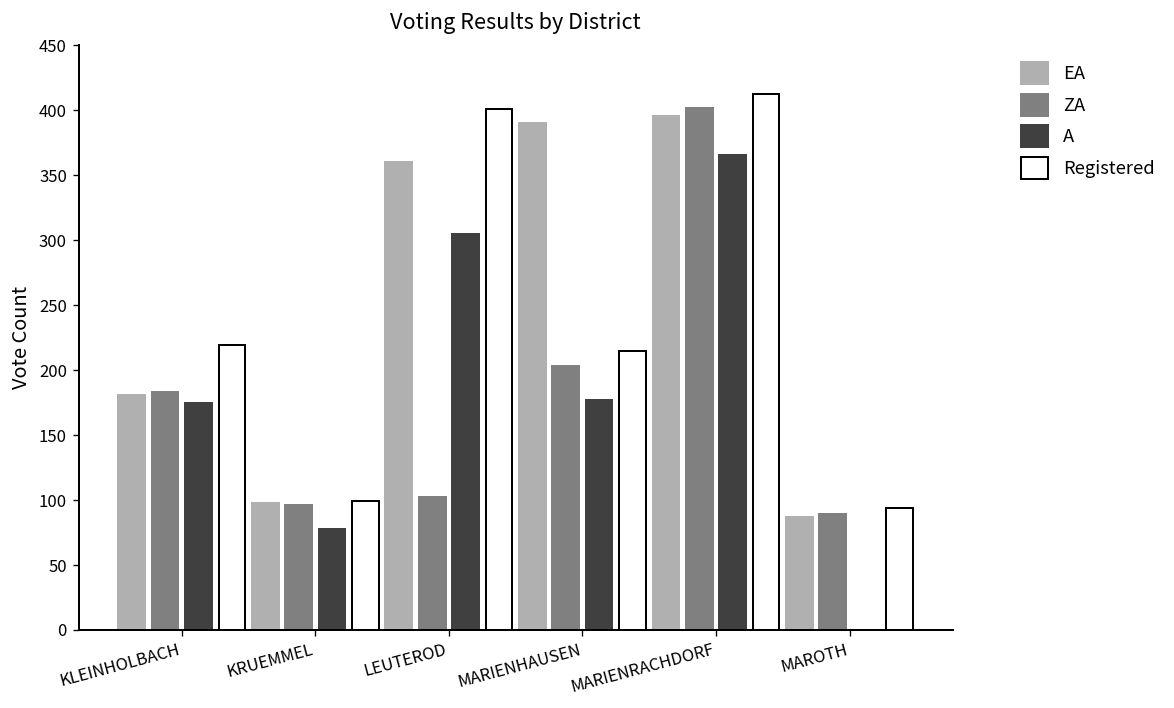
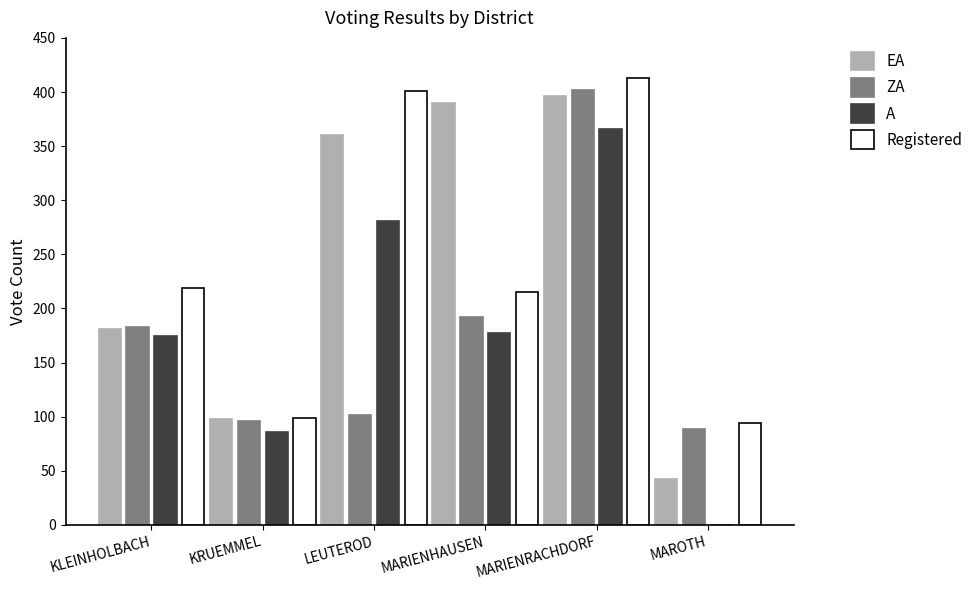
A, KRUEMMEL: 78 -> 86
A, LEUTEROD: 305 -> 281
ZA, MARIENHAUSEN: 203 -> 192
EA, MAROTH: 87 -> 42
